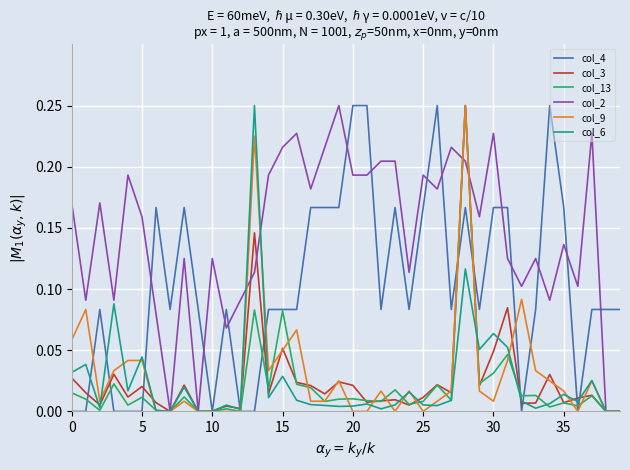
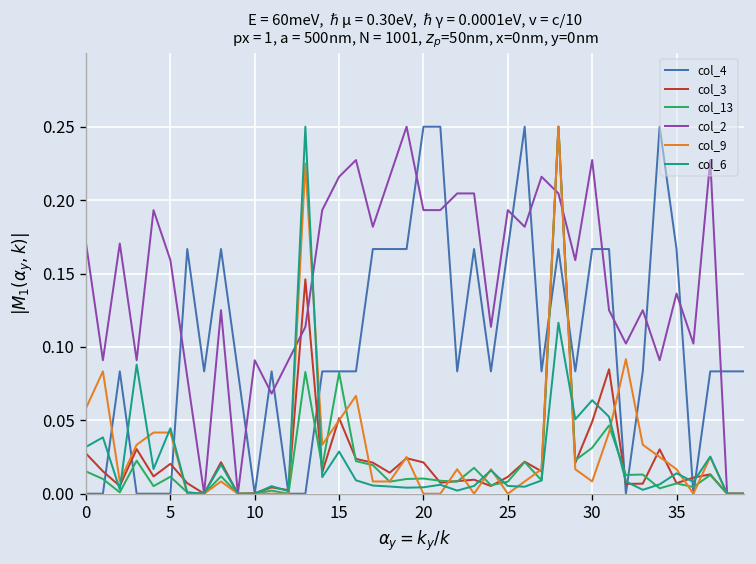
col_2, 10: 0.125 -> 0.091
